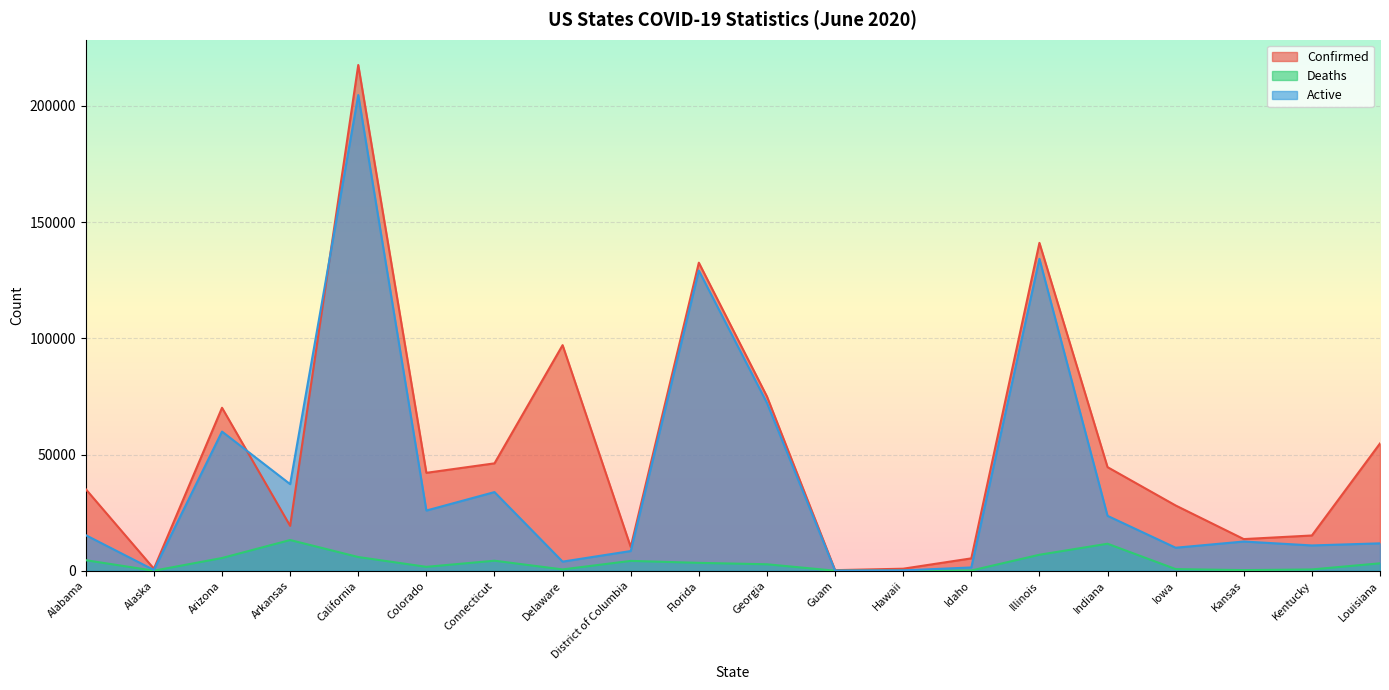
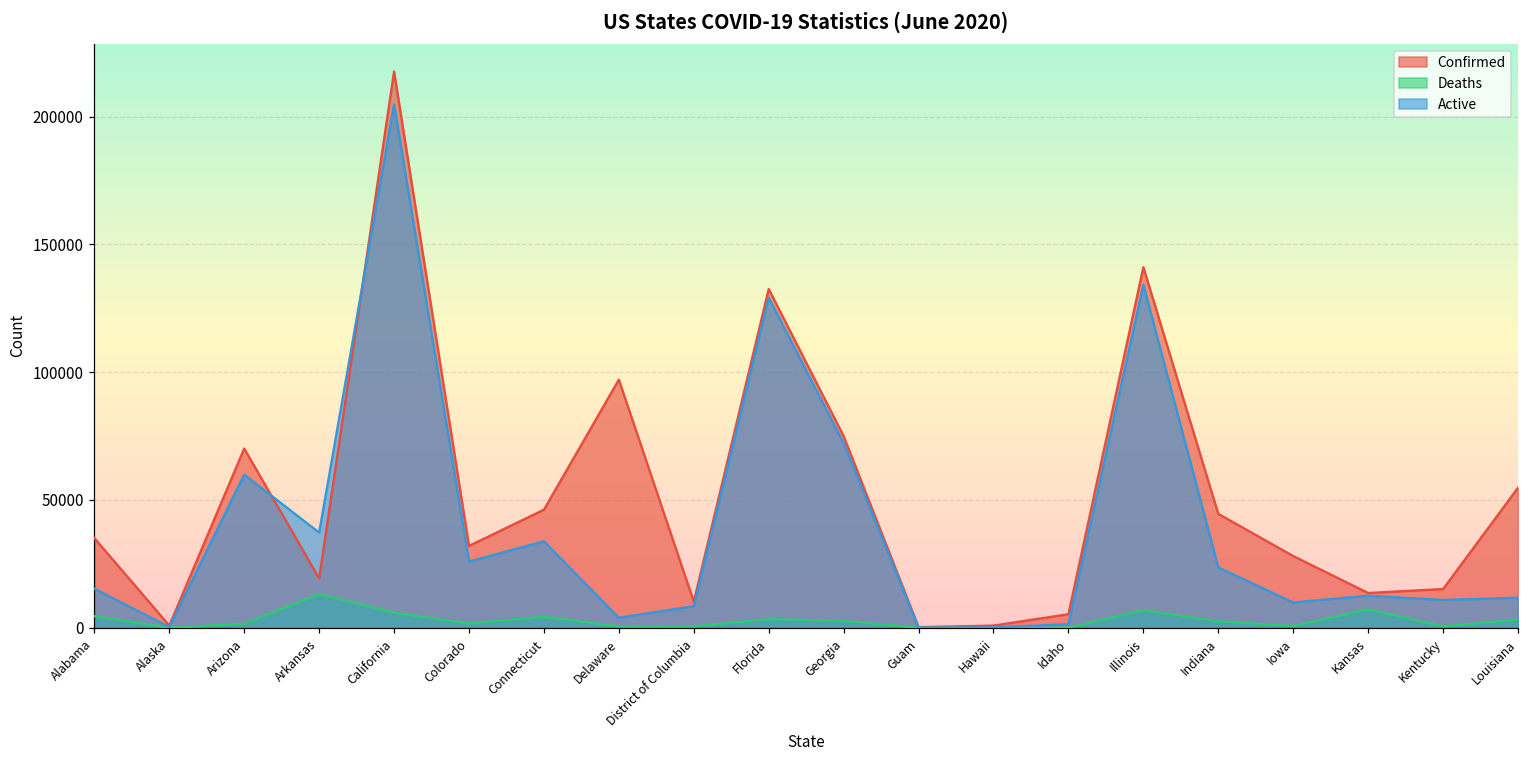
Deaths, Arizona: 5000 -> 2000
Confirmed, Colorado: 42000 -> 32000
Deaths, District of Columbia: 4000 -> 1000
Deaths, Indiana: 12000 -> 3000
Deaths, Kansas: 0 -> 7000
